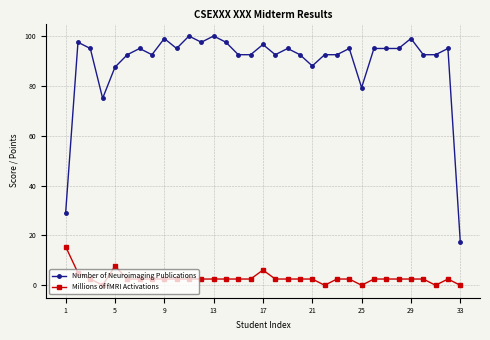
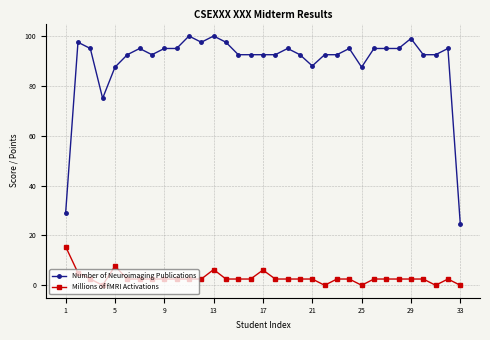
Number of Neuroimaging Publications, 9: 99 -> 95
Millions of fMRI Activations, 13: 3 -> 6
Number of Neuroimaging Publications, 17: 97 -> 93
Number of Neuroimaging Publications, 25: 79 -> 88
Number of Neuroimaging Publications, 33: 18 -> 25
